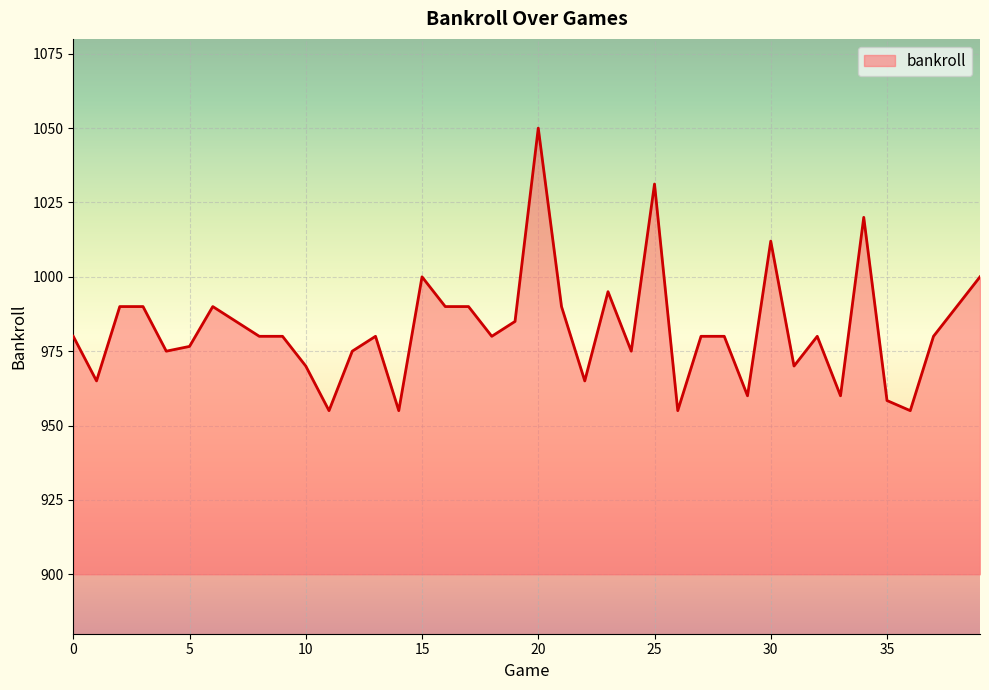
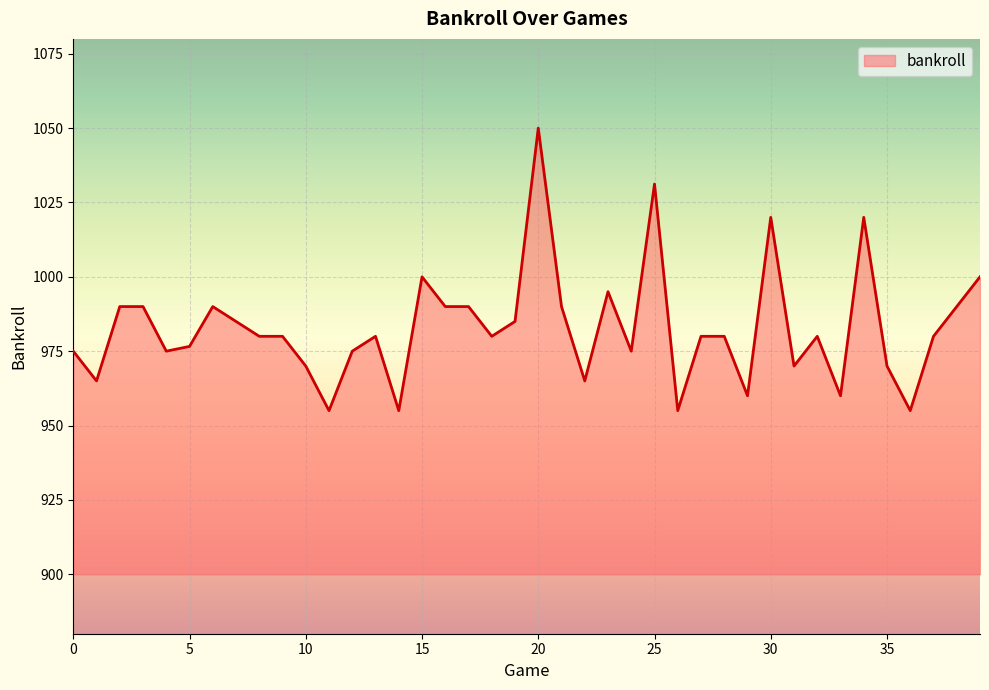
0: 980 -> 975
30: 1012 -> 1020
35: 958 -> 970
